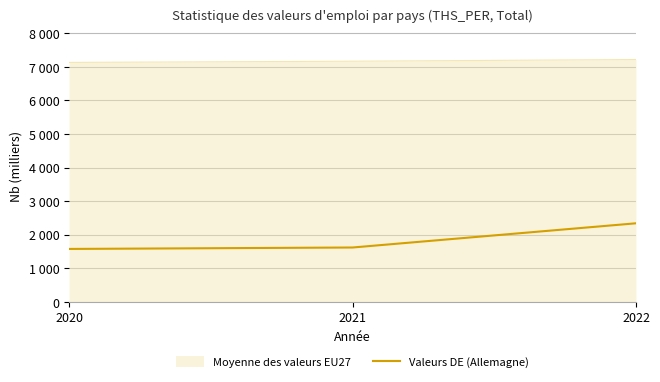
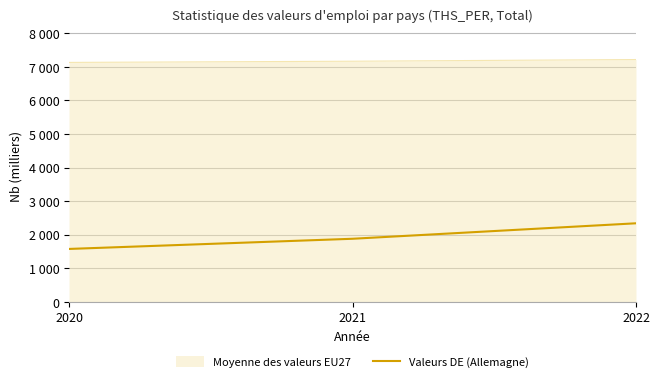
Valeurs DE (Allemagne), 2021: 1600 -> 1900
